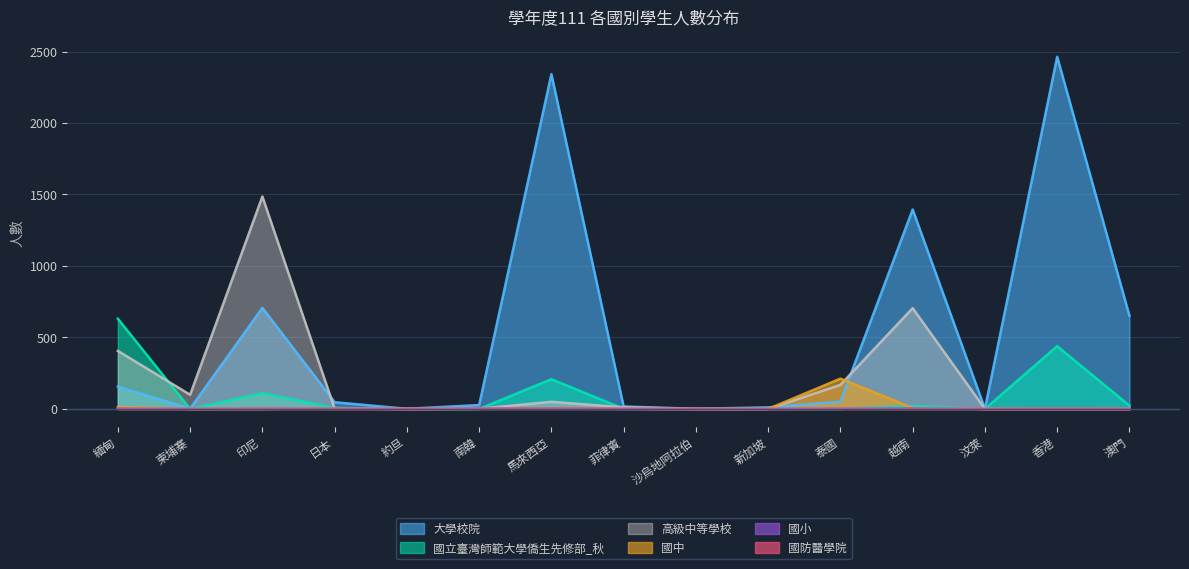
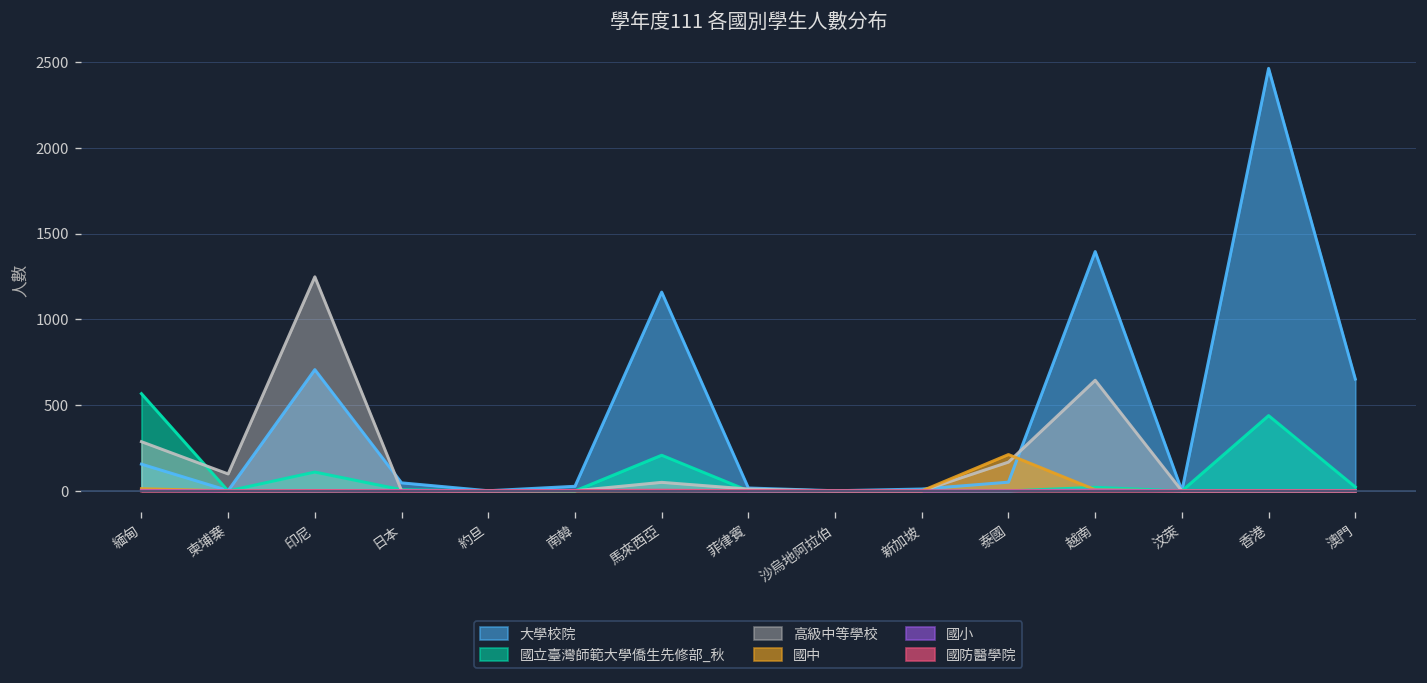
國立臺灣師範大學僑生先修部_秋, 緬甸: 630 -> 570
高級中等學校, 緬甸: 410 -> 290
高級中等學校, 印尼: 1490 -> 1250
大學校院, 馬來西亞: 2340 -> 1160
高級中等學校, 越南: 710 -> 650
